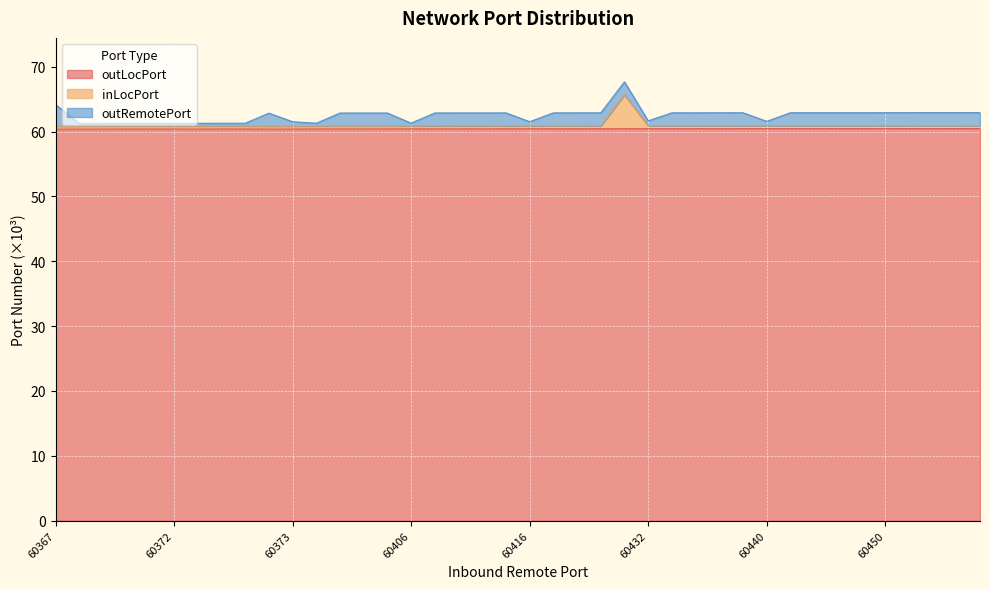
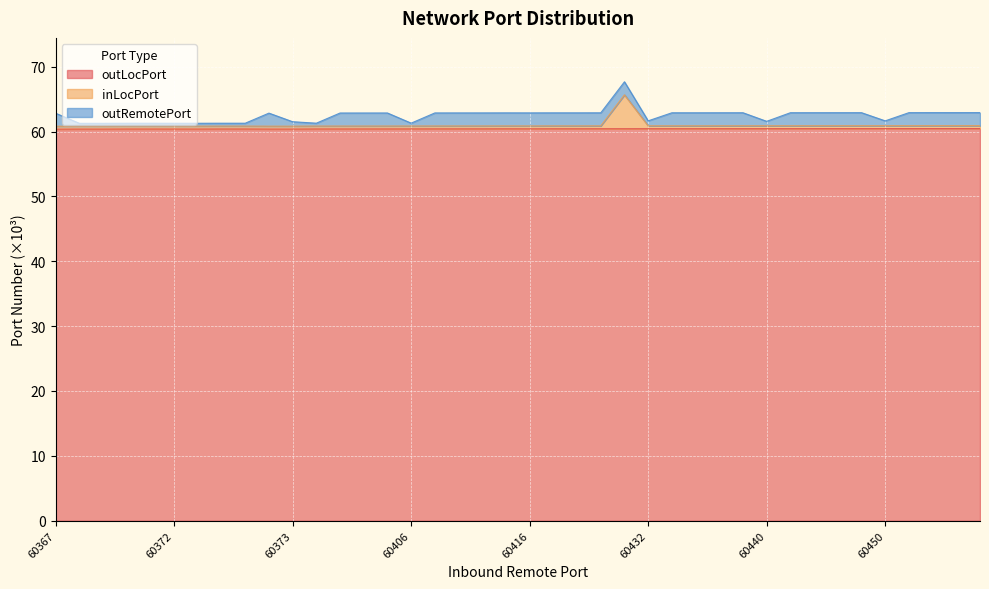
outRemotePort, 60367: 3 -> 2
outRemotePort, 60416: 1 -> 2
outRemotePort, 60450: 2 -> 1
